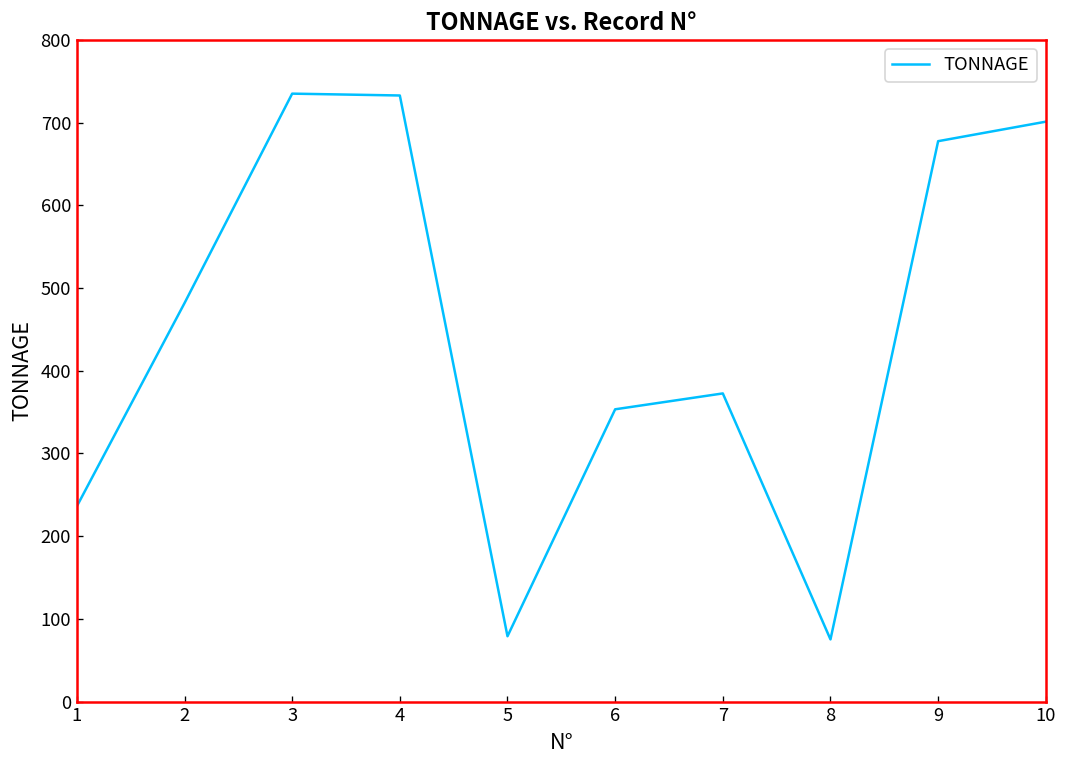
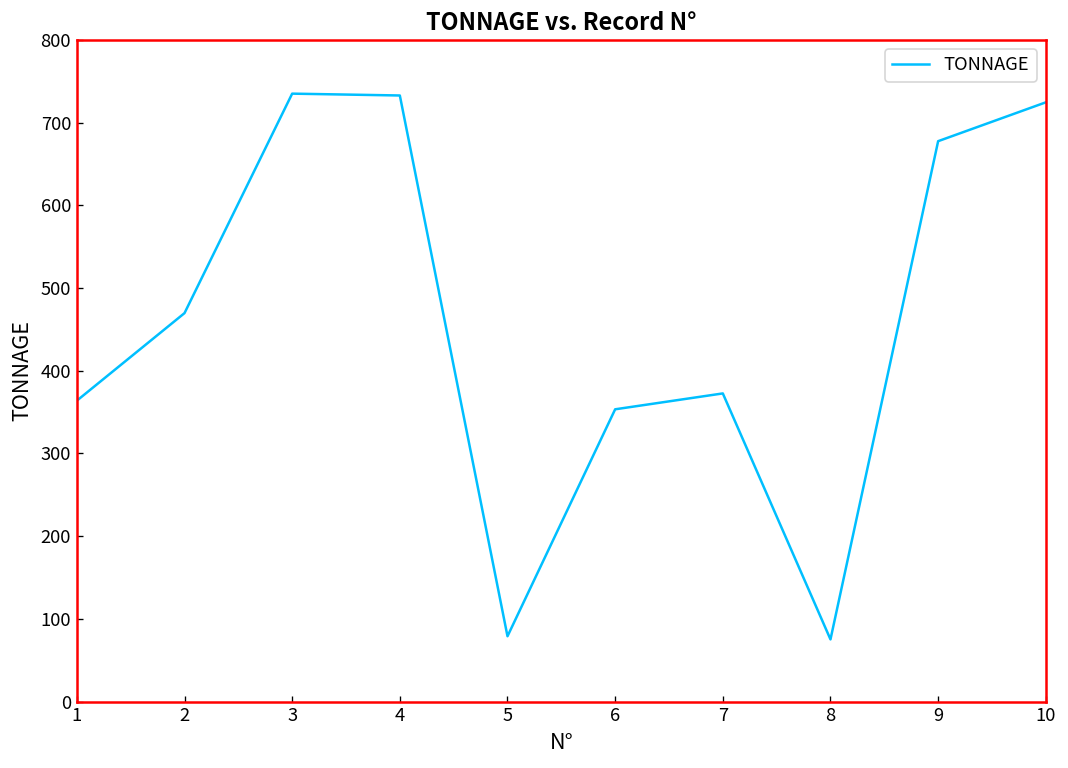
1: 240 -> 360
2: 480 -> 470
10: 700 -> 720
